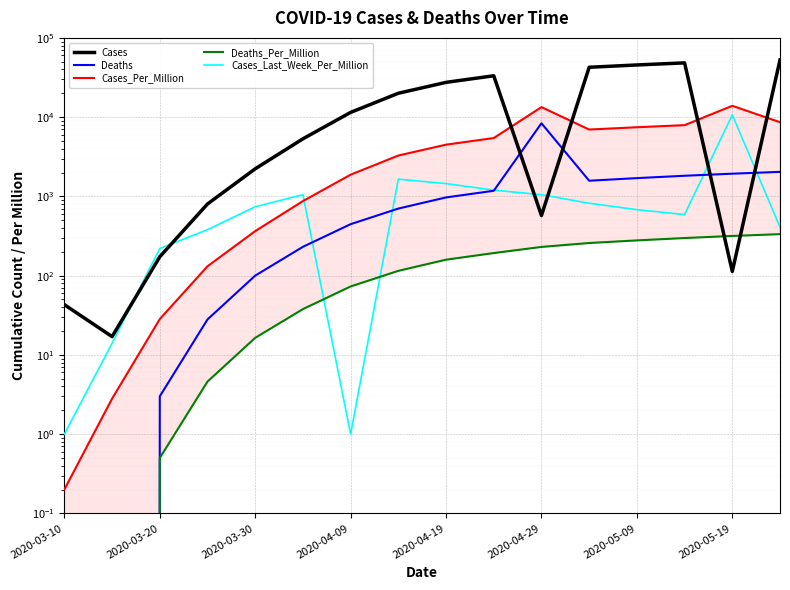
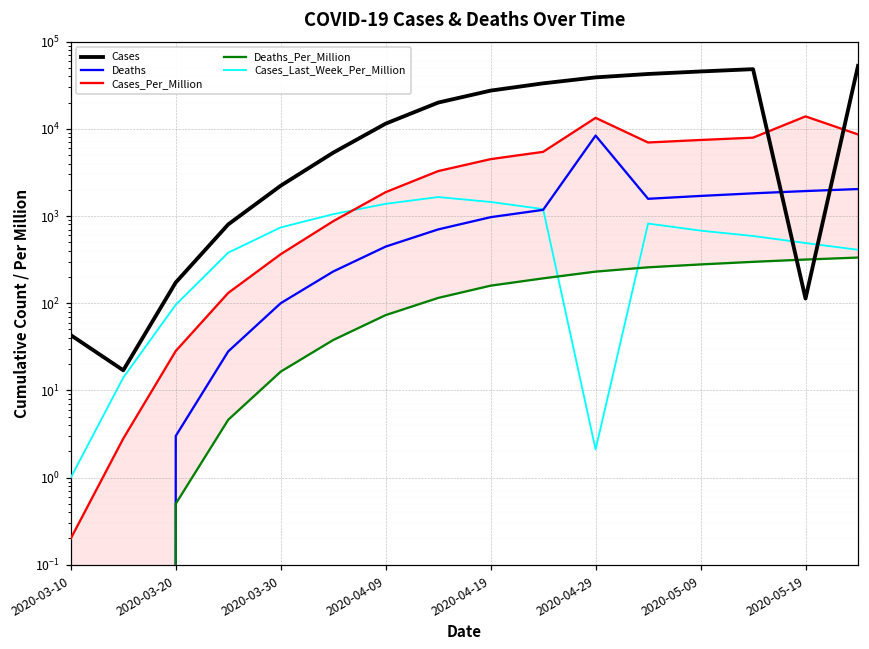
Cases_Last_Week_Per_Million, 2020-03-20: 220 -> 100
Cases_Last_Week_Per_Million, 2020-04-09: 1 -> 1400
Cases, 2020-04-29: 600 -> 40000
Cases_Last_Week_Per_Million, 2020-04-29: 1100 -> 2.1
Cases_Last_Week_Per_Million, 2020-05-19: 11000 -> 500
